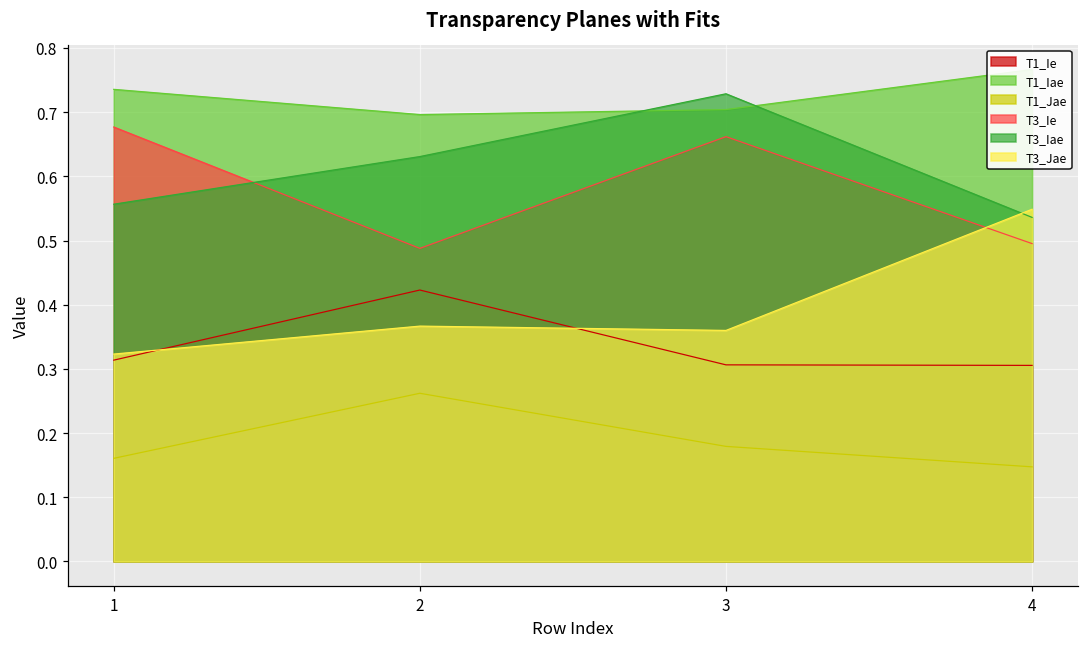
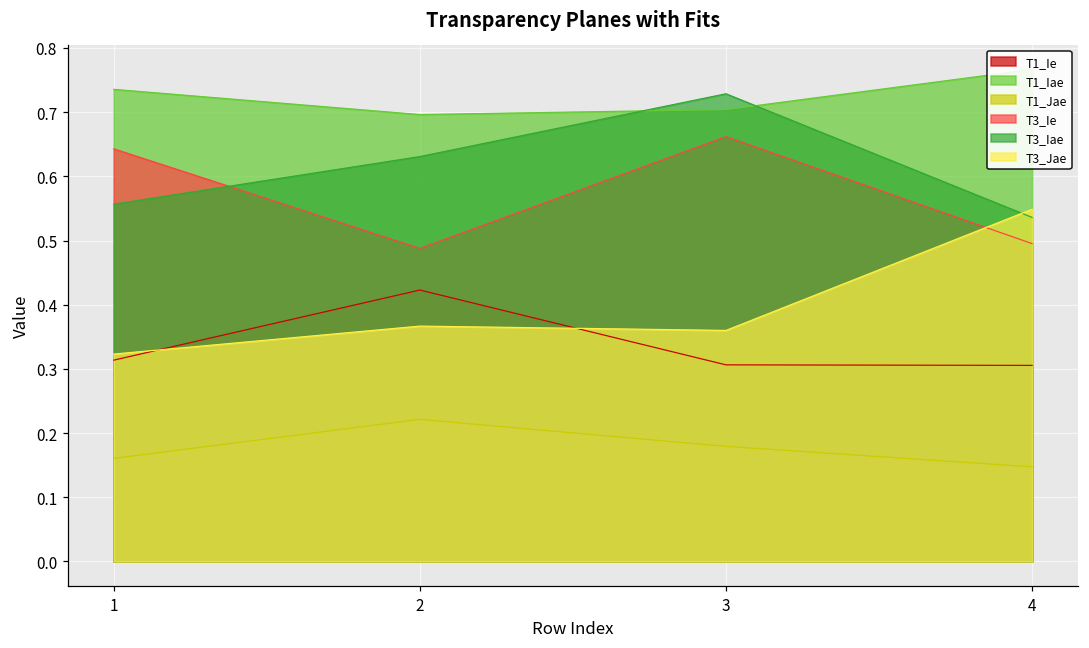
T3_Ie, 1: 0.68 -> 0.64
T1_Jae, 2: 0.26 -> 0.22
